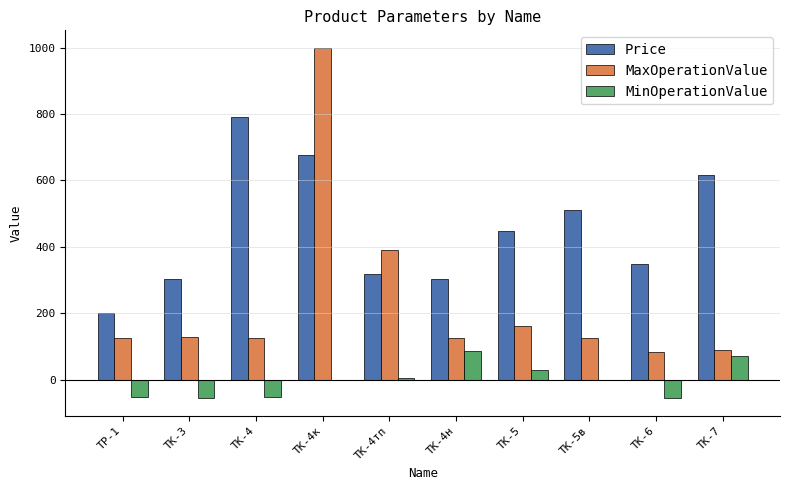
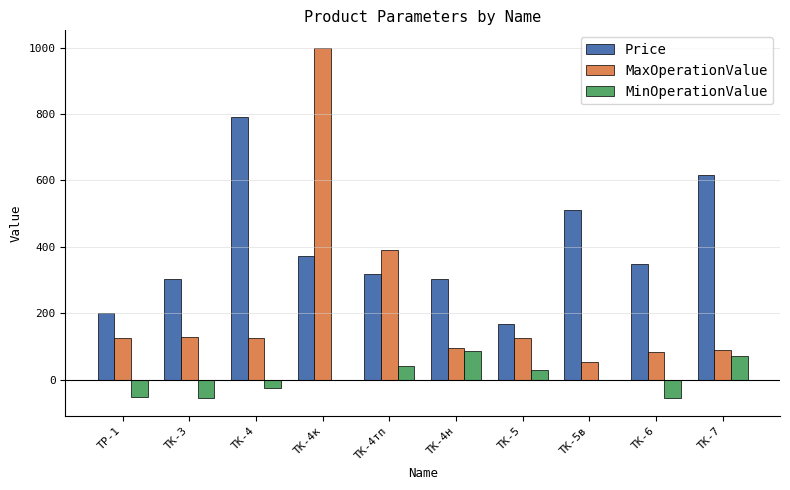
MinOperationValue, ТК-4: -50 -> -20
Price, ТК-4к: 680 -> 370
MinOperationValue, ТК-4тп: 10 -> 40
MaxOperationValue, ТК-4н: 130 -> 100
Price, ТК-5: 450 -> 170
MaxOperationValue, ТК-5: 160 -> 130
MaxOperationValue, ТК-5в: 130 -> 50
